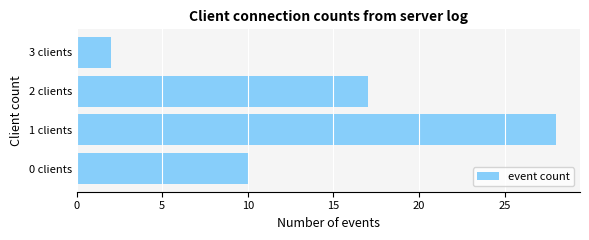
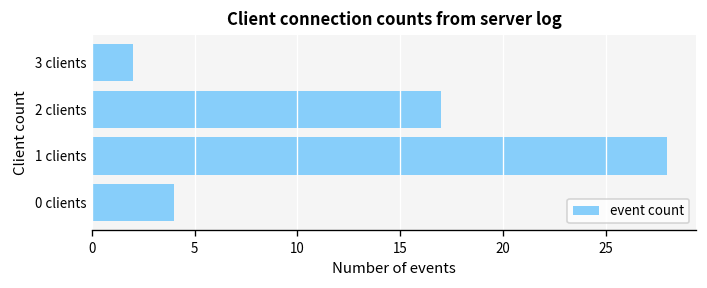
0 clients: 10 -> 4
